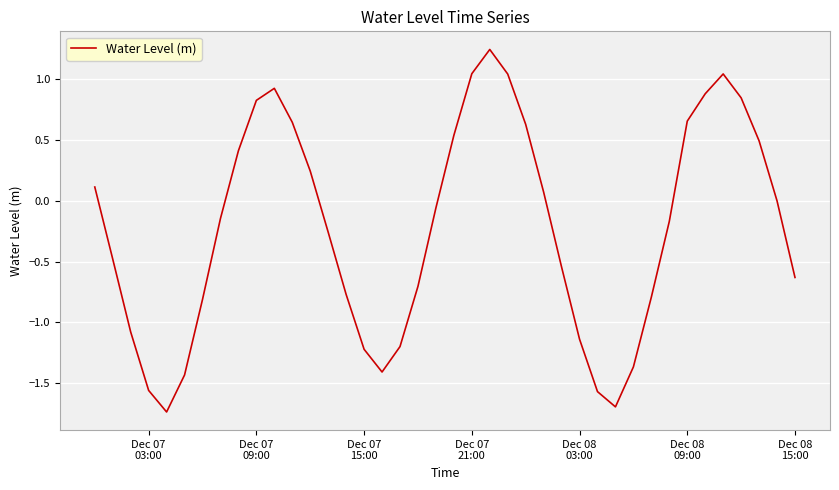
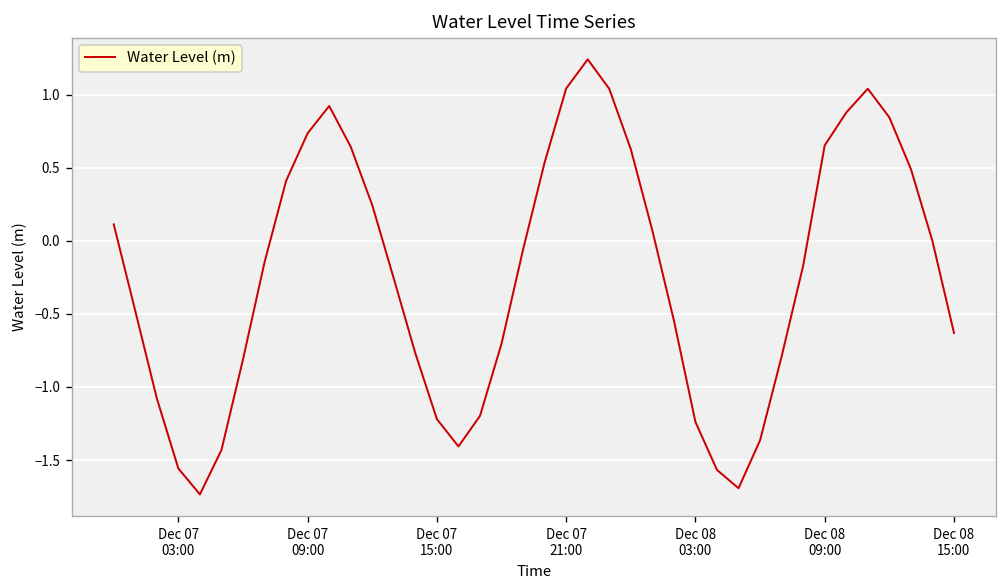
Dec 07 09:00: 0.82 -> 0.74
Dec 08 03:00: -1.14 -> -1.24
